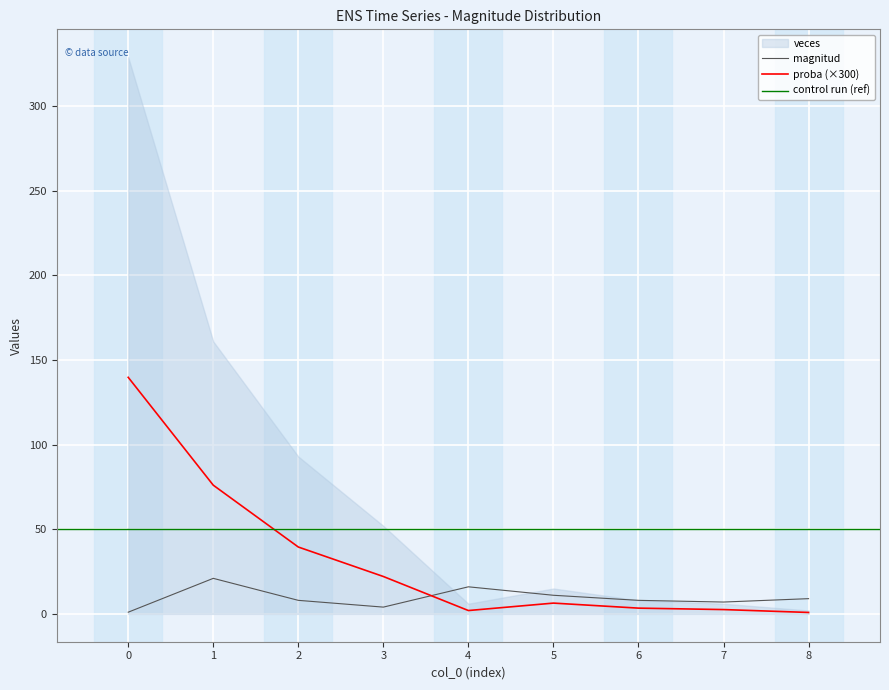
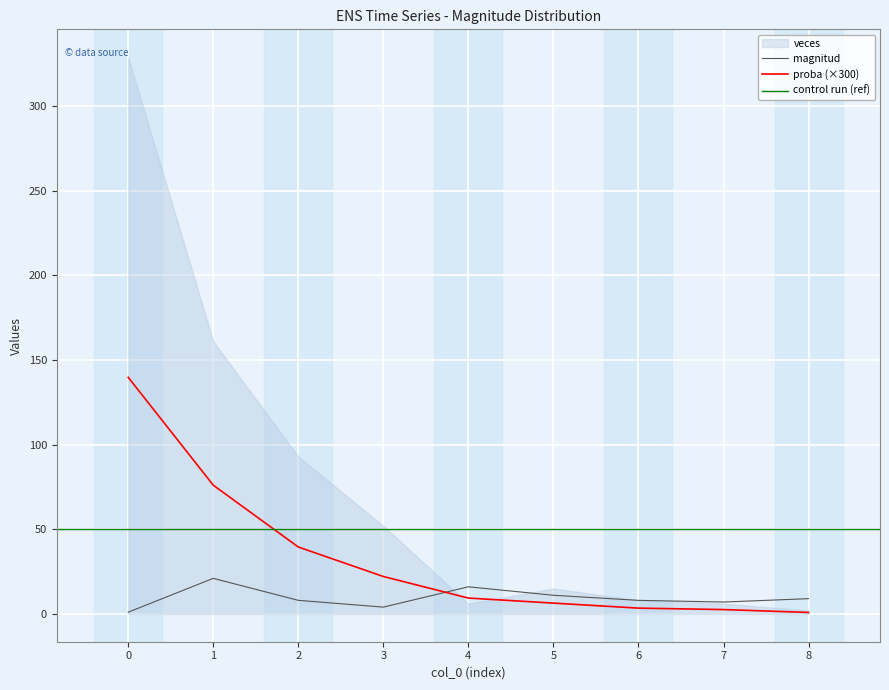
proba (×300), 4: 2 -> 9
